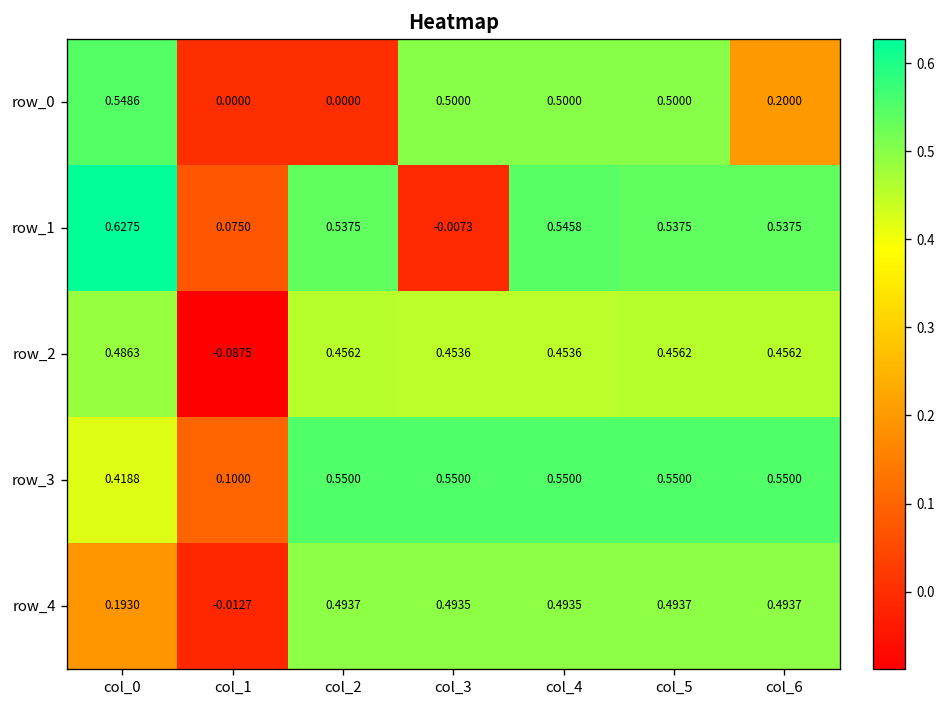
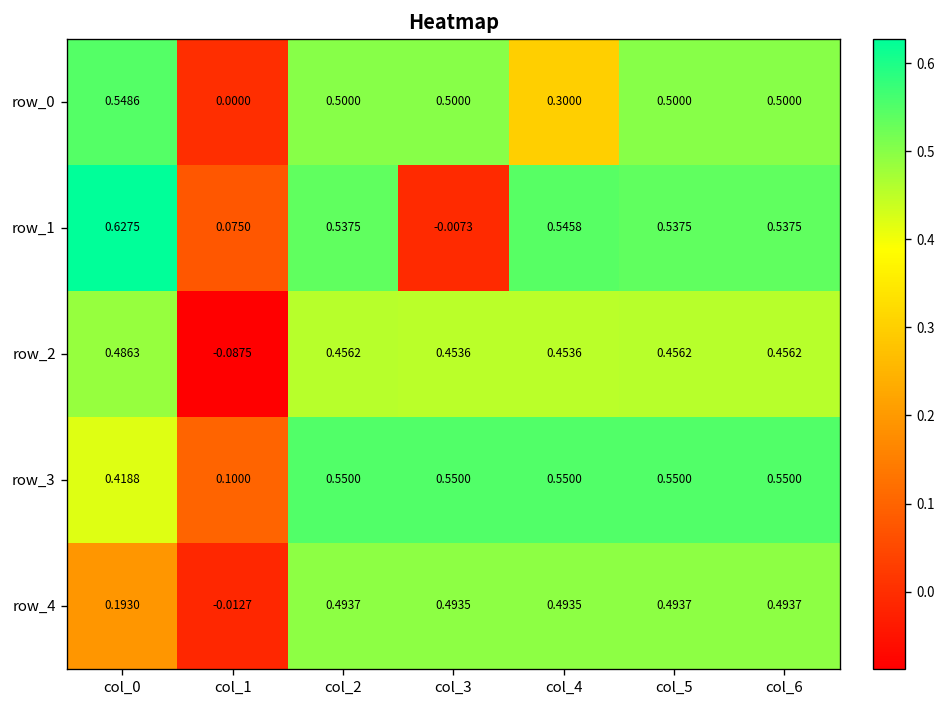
row_0, col_2: 0.0000 -> 0.5000
row_0, col_4: 0.5000 -> 0.3000
row_0, col_6: 0.2000 -> 0.5000
